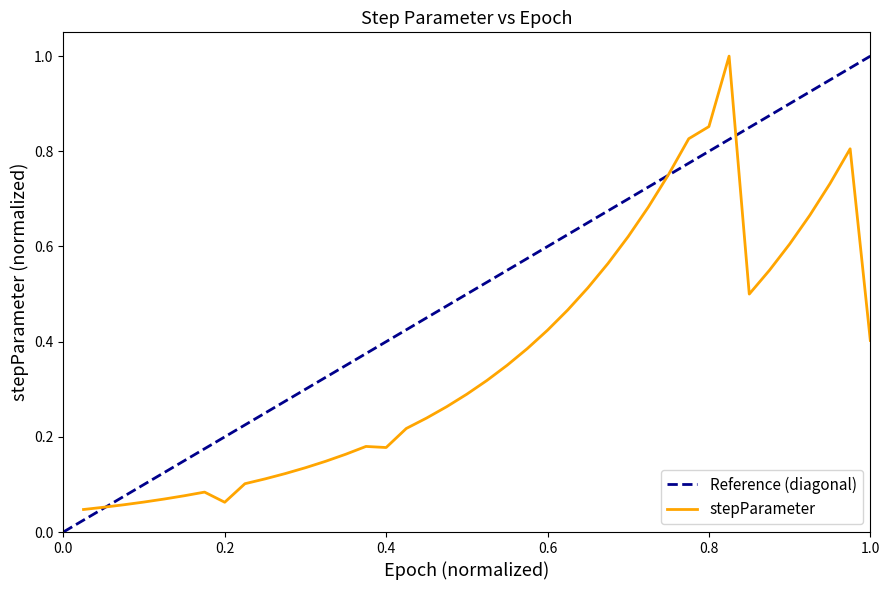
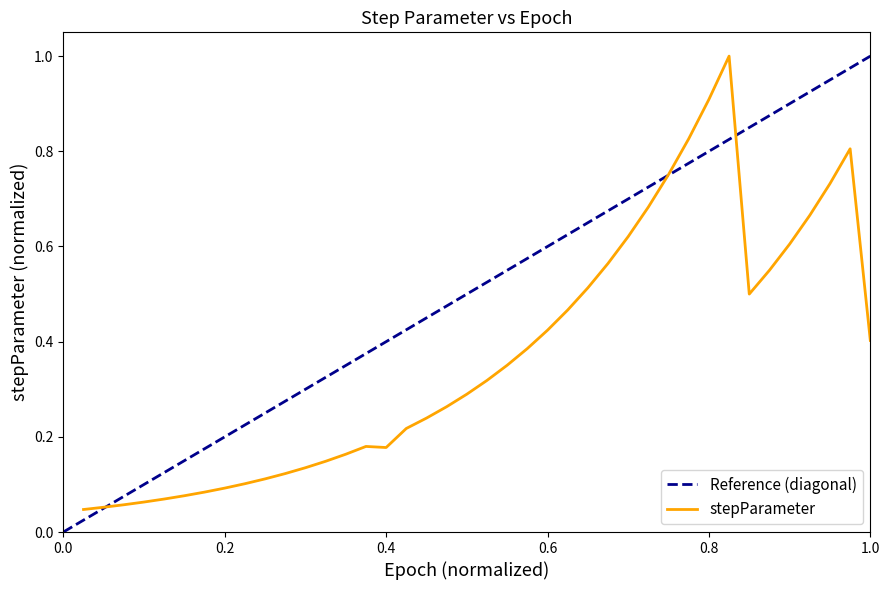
stepParameter, 0.2: 0.06 -> 0.09
stepParameter, 0.8: 0.85 -> 0.91
